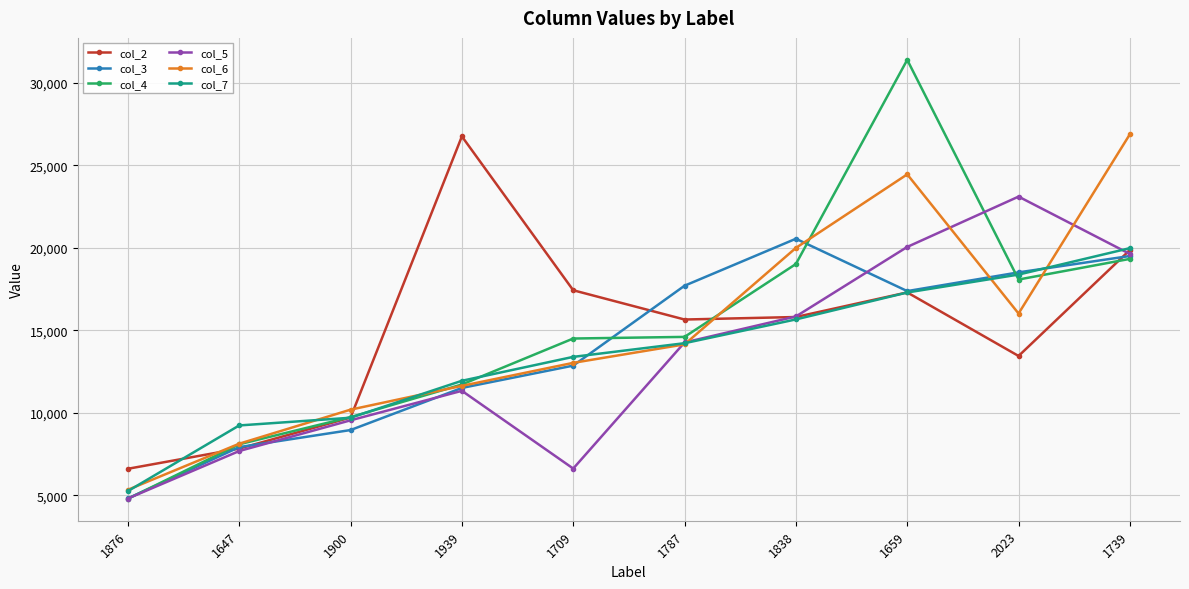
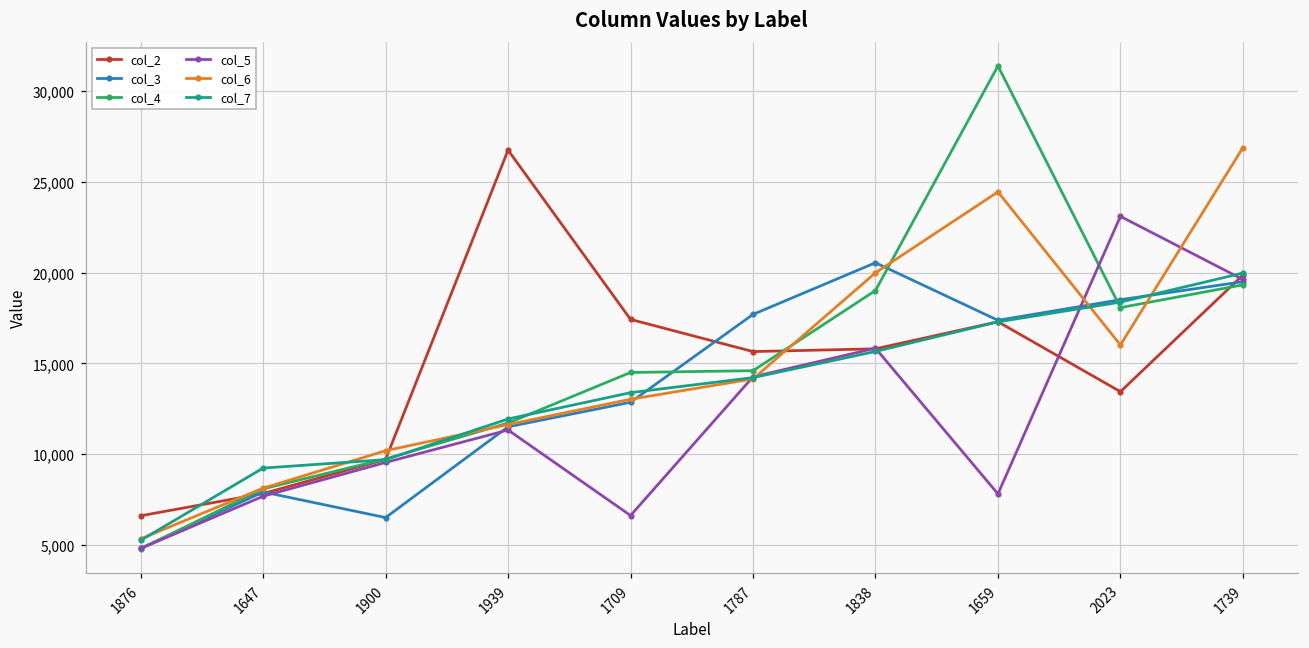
col_3, 1900: 9,000 -> 6,500
col_5, 1659: 20,100 -> 7,800
